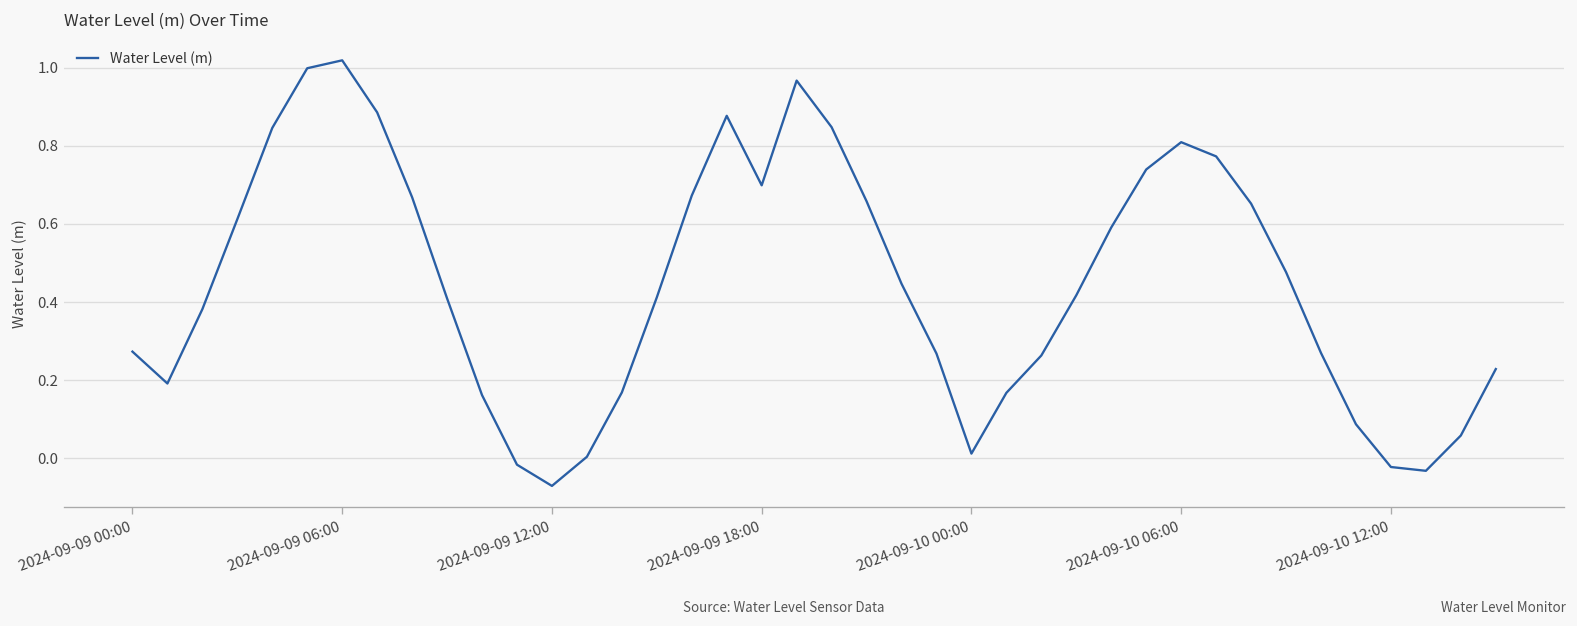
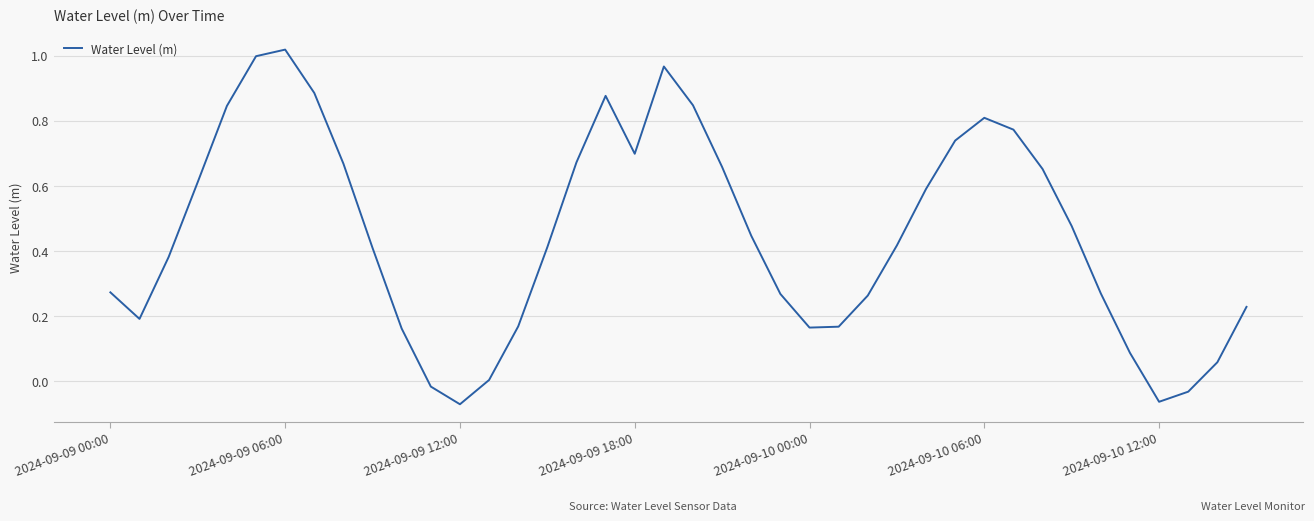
2024-09-10 00:00: 0.01 -> 0.16
2024-09-10 12:00: -0.02 -> -0.06
